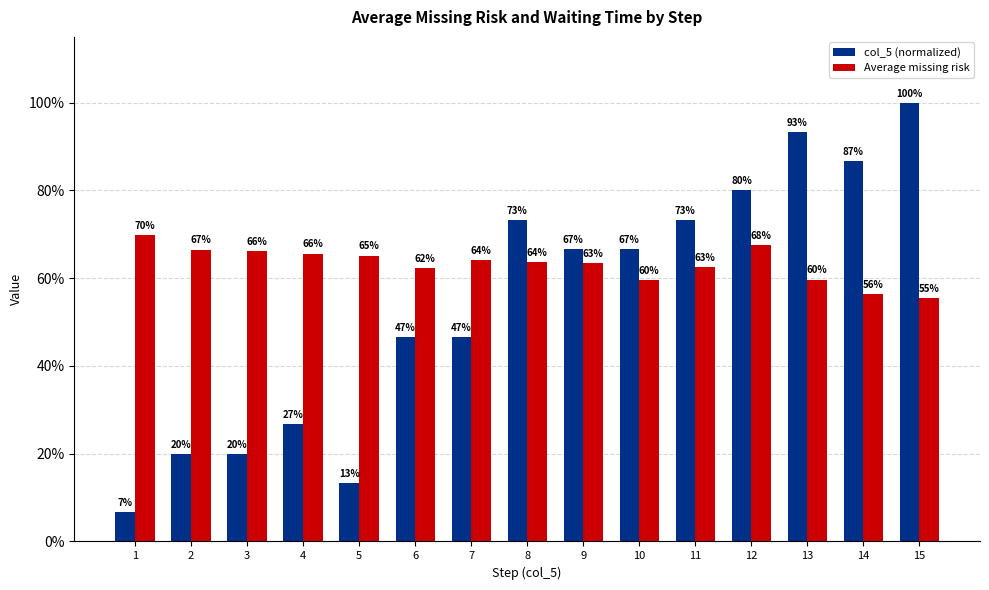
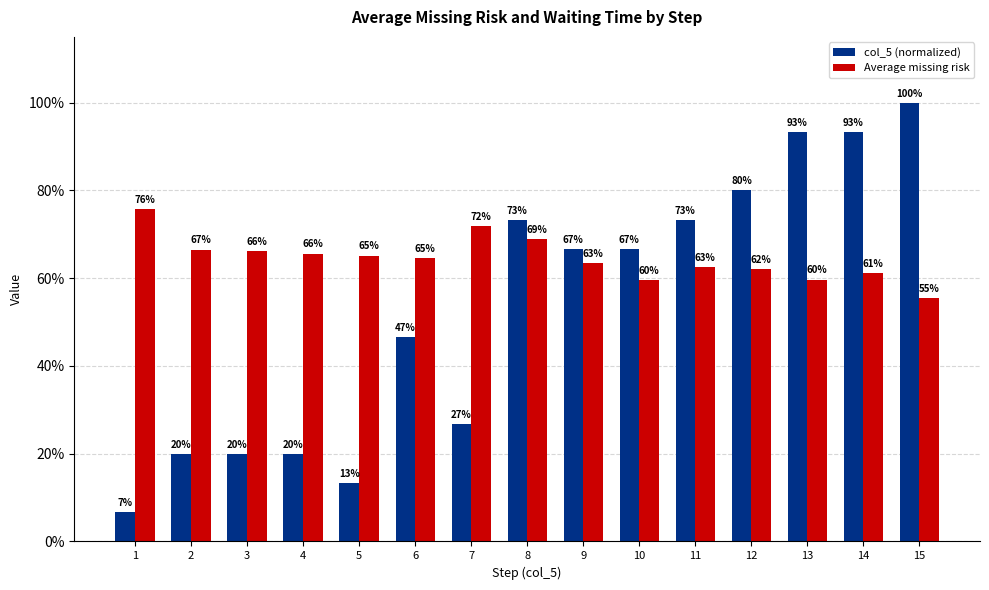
Average missing risk, 1: 70% -> 76%
col_5 (normalized), 4: 27% -> 20%
Average missing risk, 6: 62% -> 65%
col_5 (normalized), 7: 47% -> 27%
Average missing risk, 7: 64% -> 72%
Average missing risk, 8: 64% -> 69%
Average missing risk, 12: 68% -> 62%
col_5 (normalized), 14: 87% -> 93%
Average missing risk, 14: 56% -> 61%
